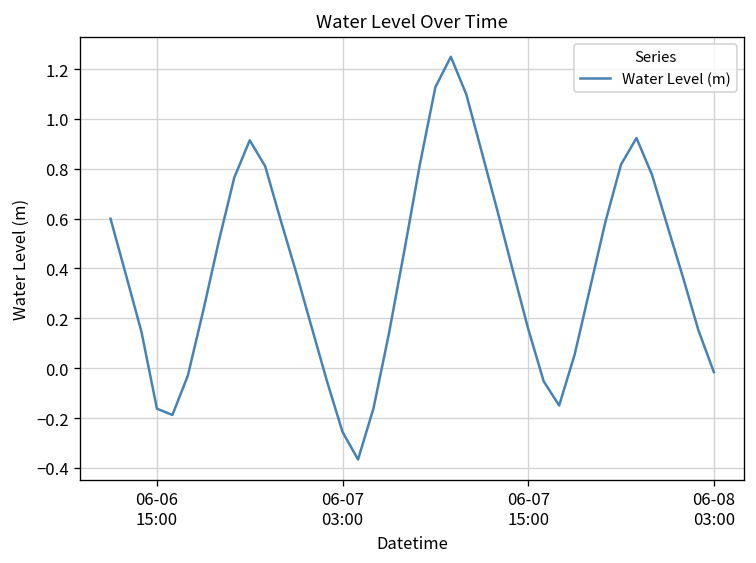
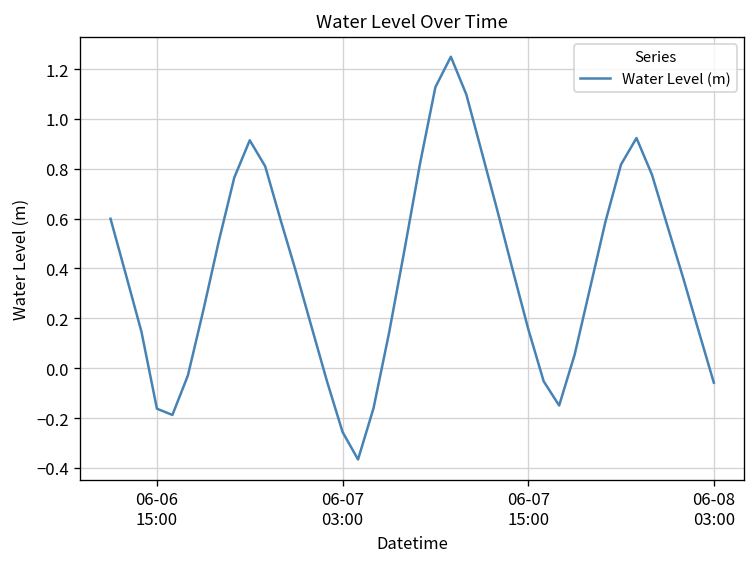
06-08 03:00: -0.02 -> -0.06
